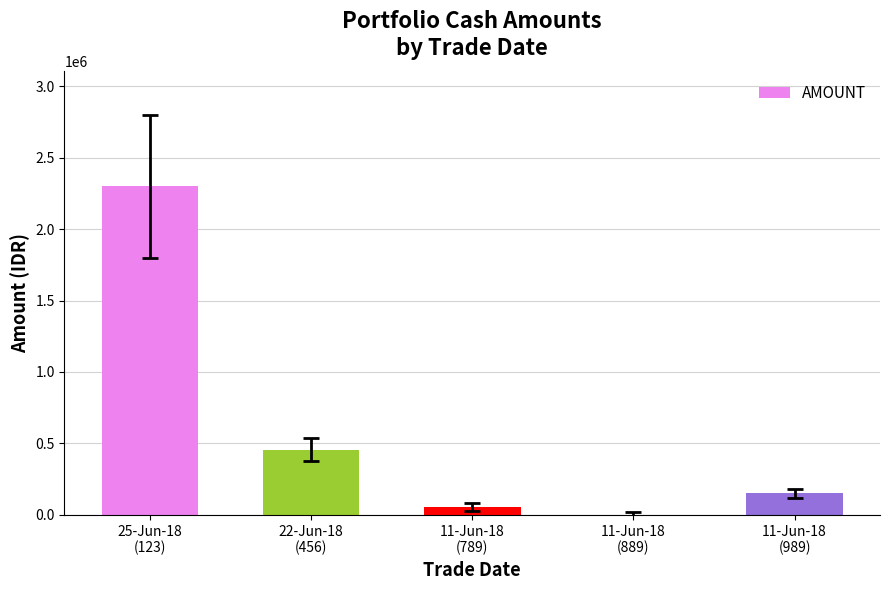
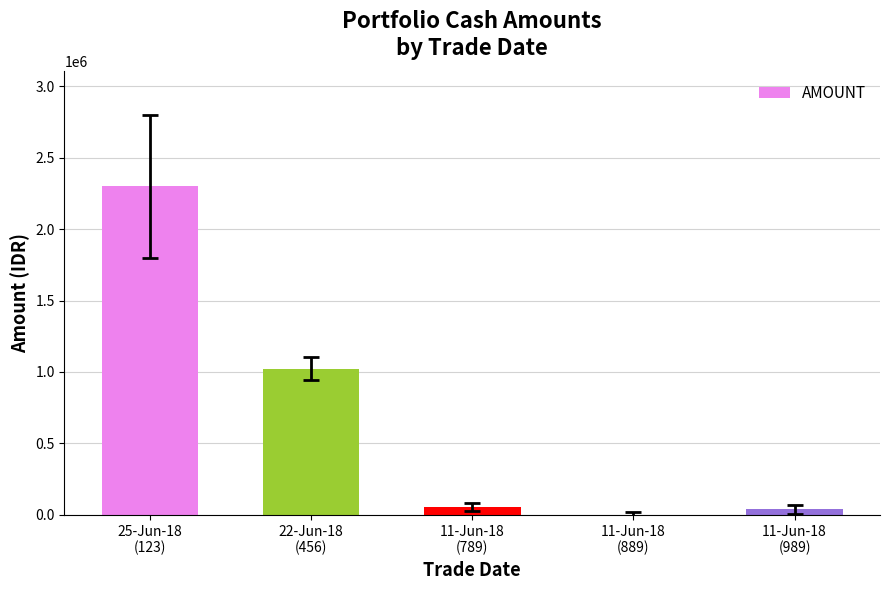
AMOUNT, 22-Jun-18 (456): 460000 -> 1020000
AMOUNT, 11-Jun-18 (989): 150000 -> 40000
